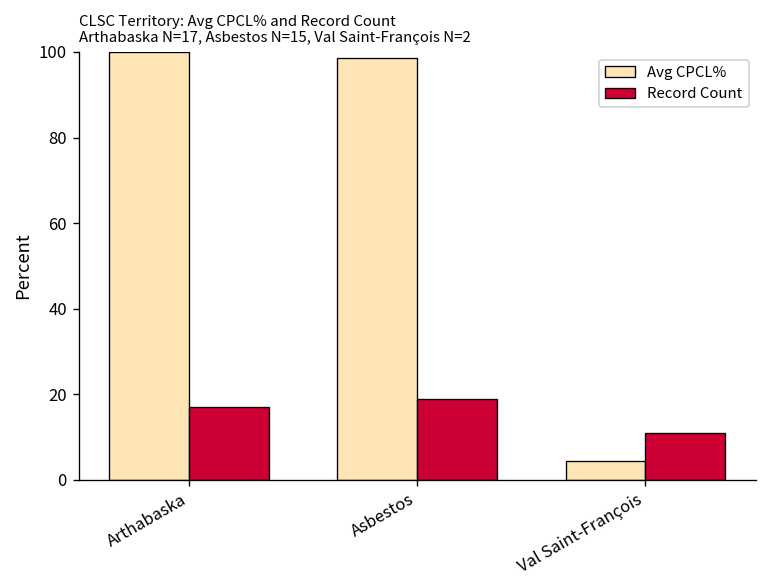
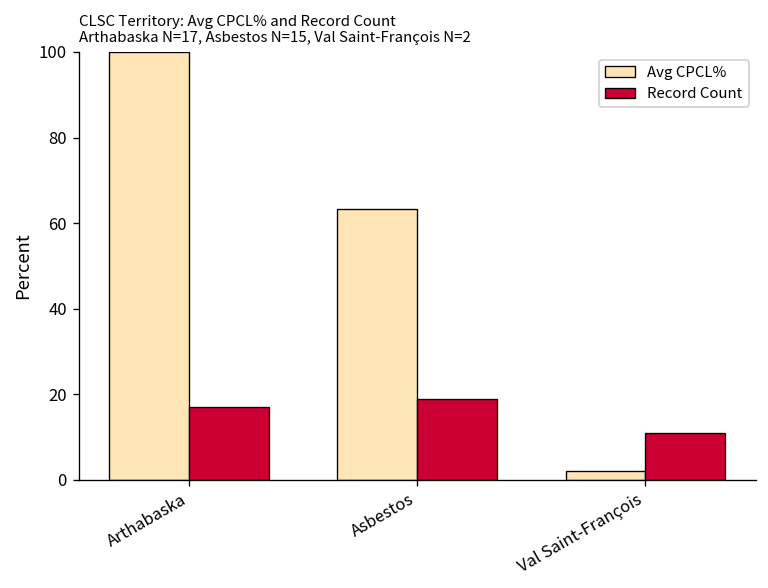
Avg CPCL%, Asbestos: 99 -> 63
Avg CPCL%, Val Saint-François: 5 -> 2
